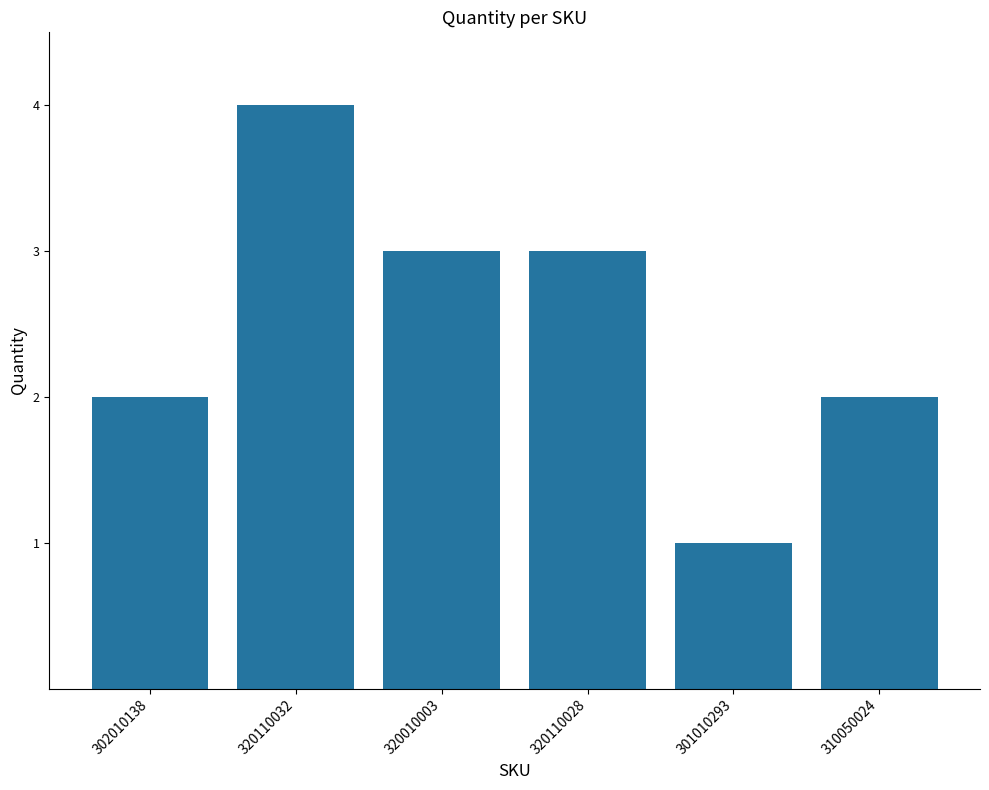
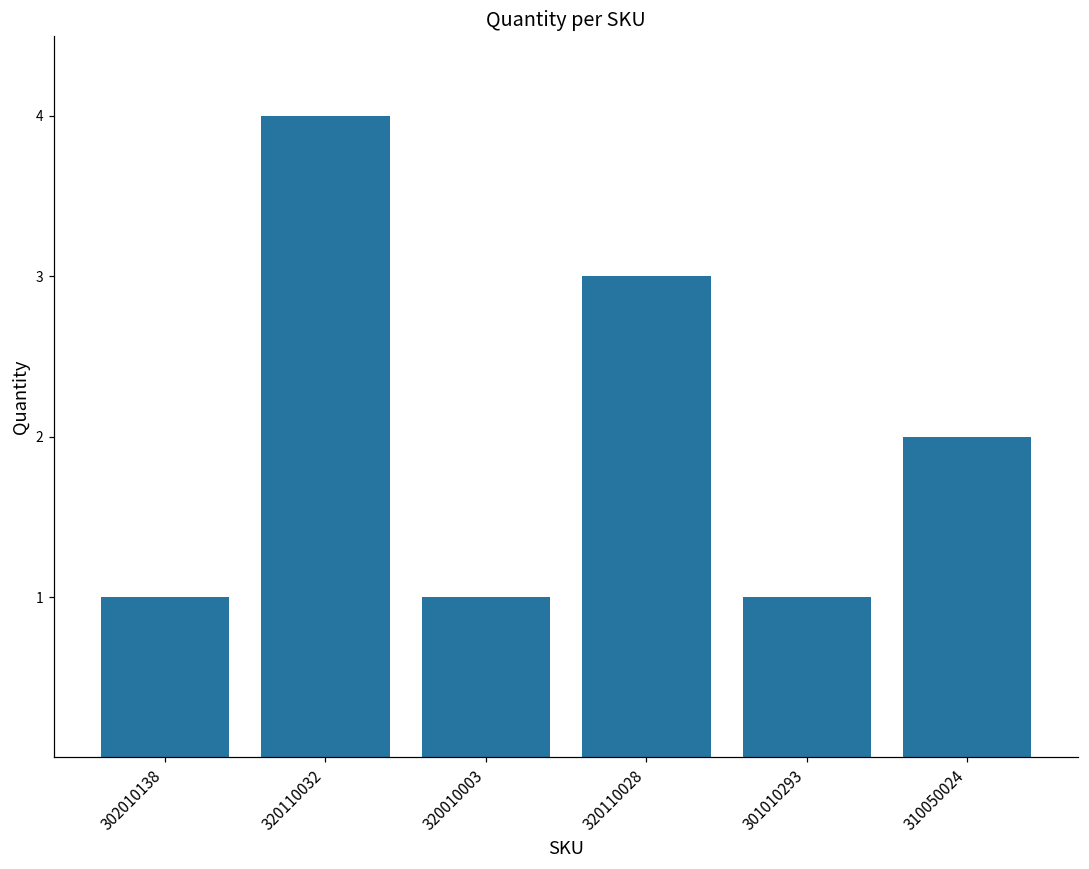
302010138: 2 -> 1
320010003: 3 -> 1
